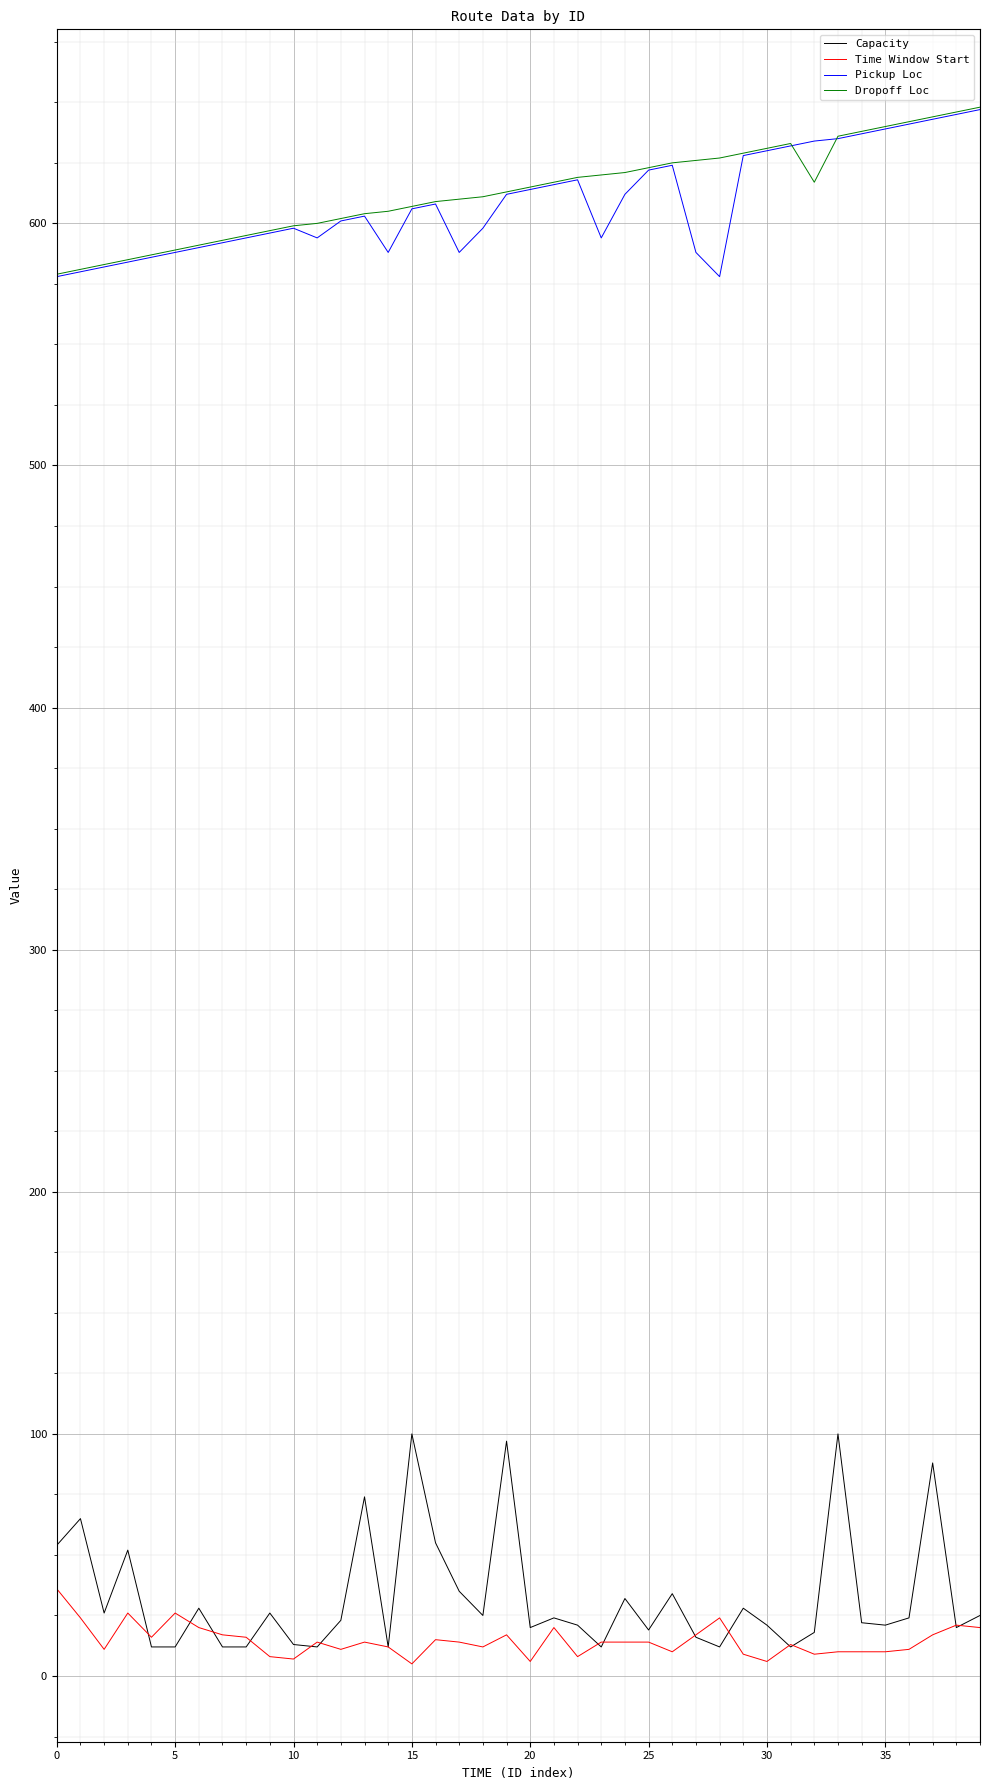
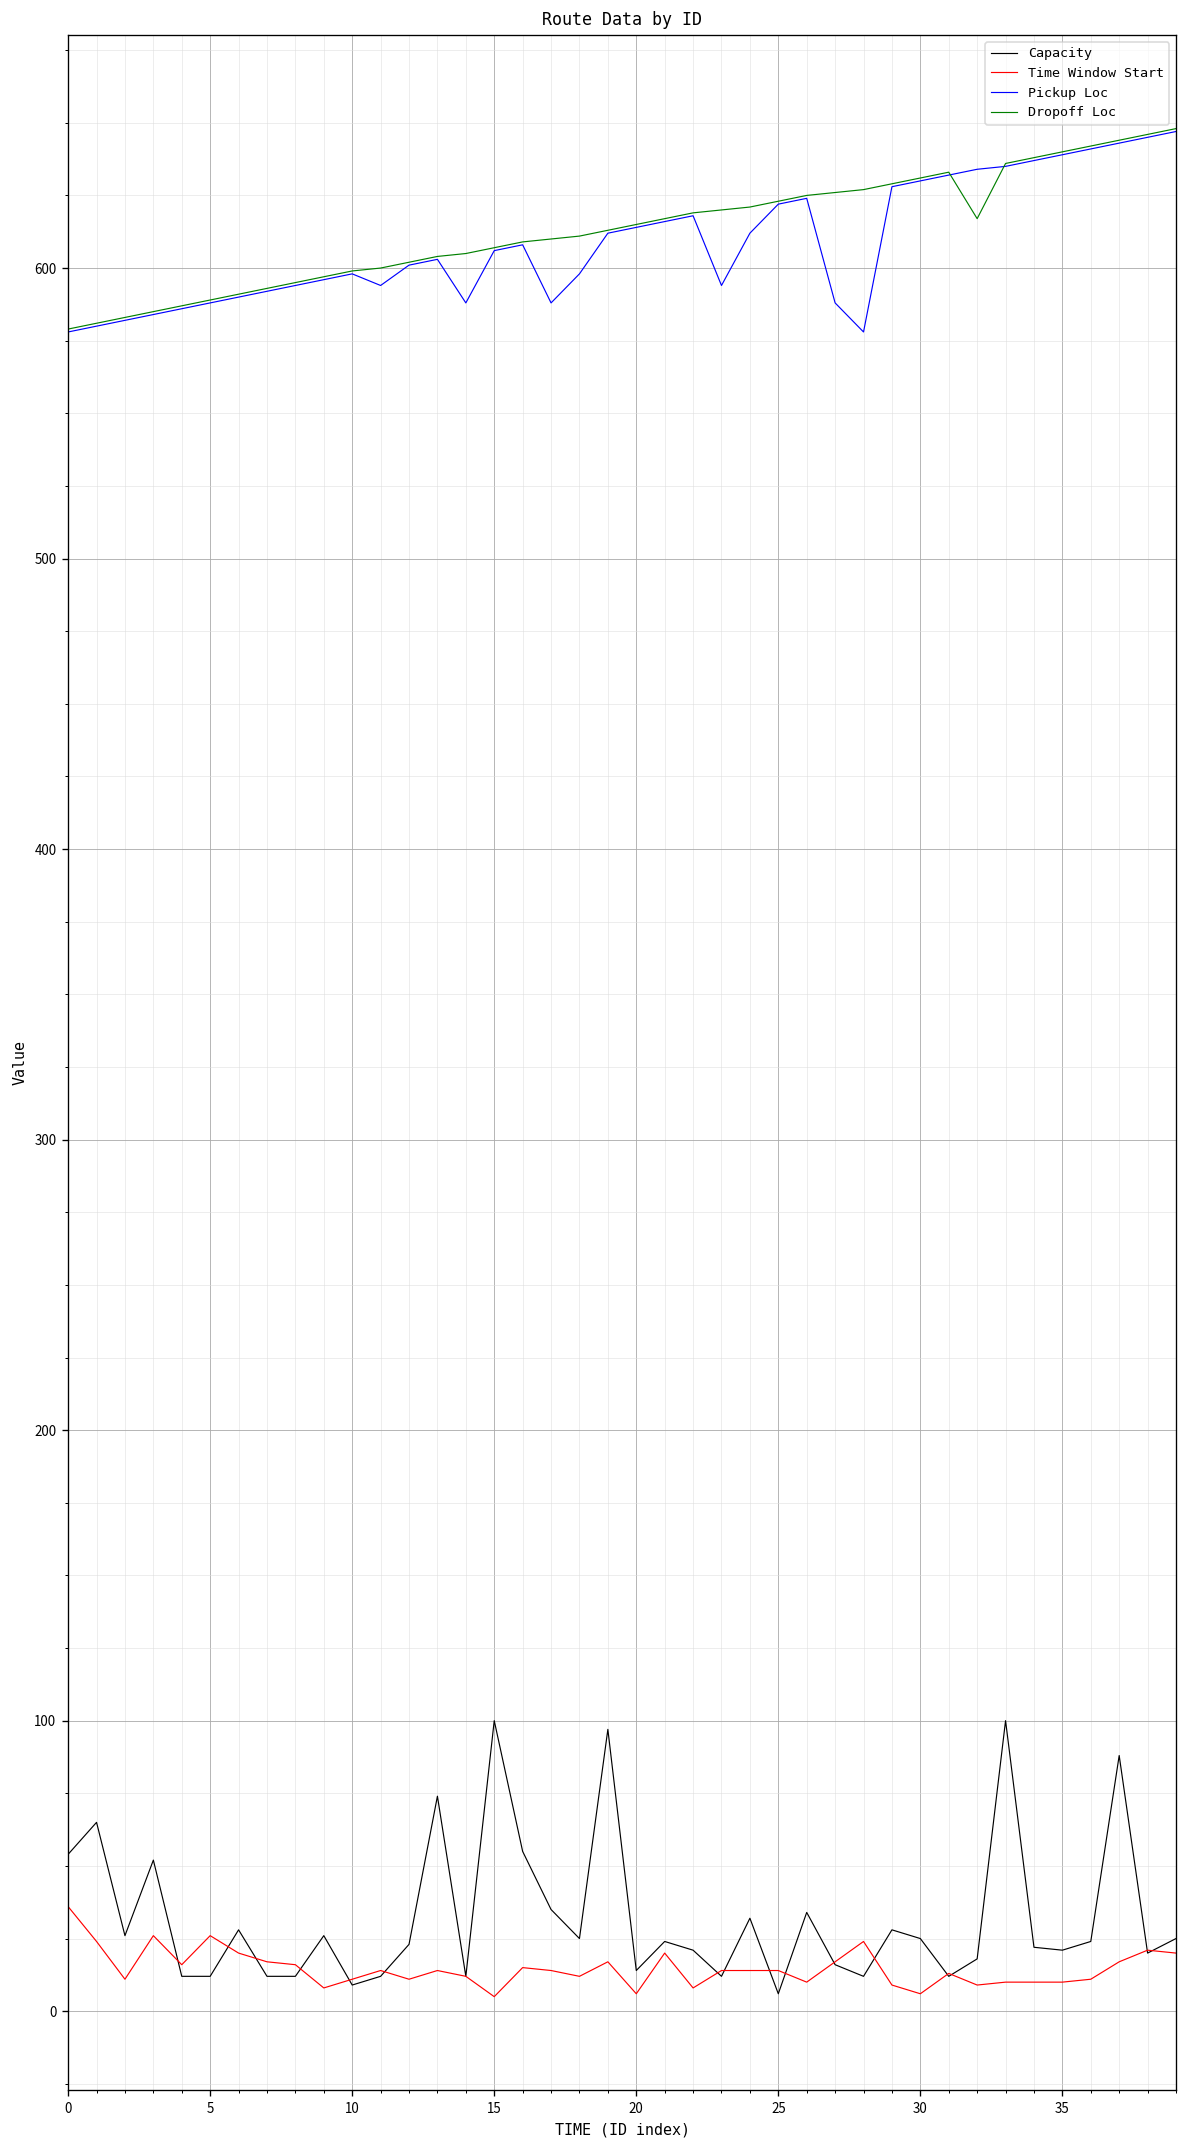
Capacity, 10: 13 -> 9
Time Window Start, 10: 7 -> 11
Capacity, 20: 20 -> 14
Capacity, 25: 19 -> 6
Capacity, 30: 21 -> 25
